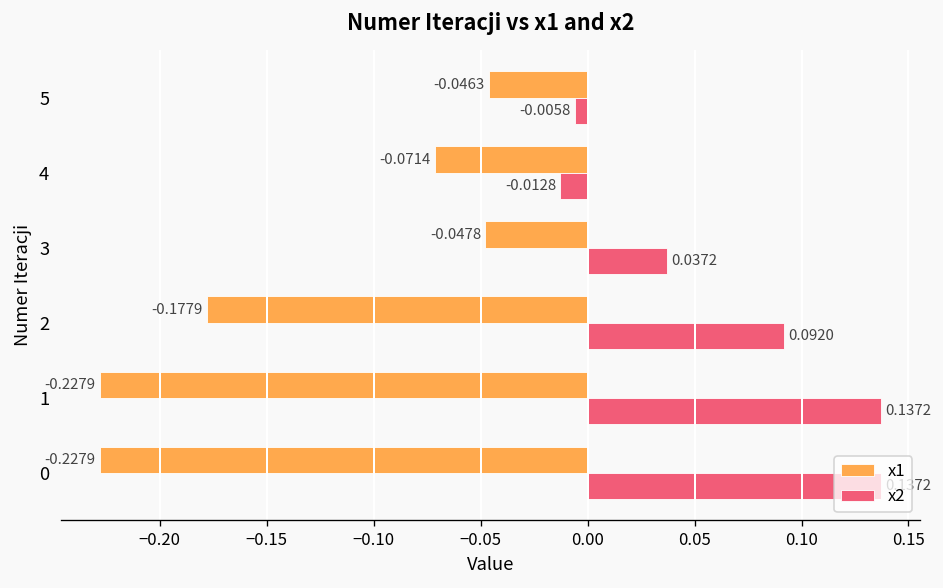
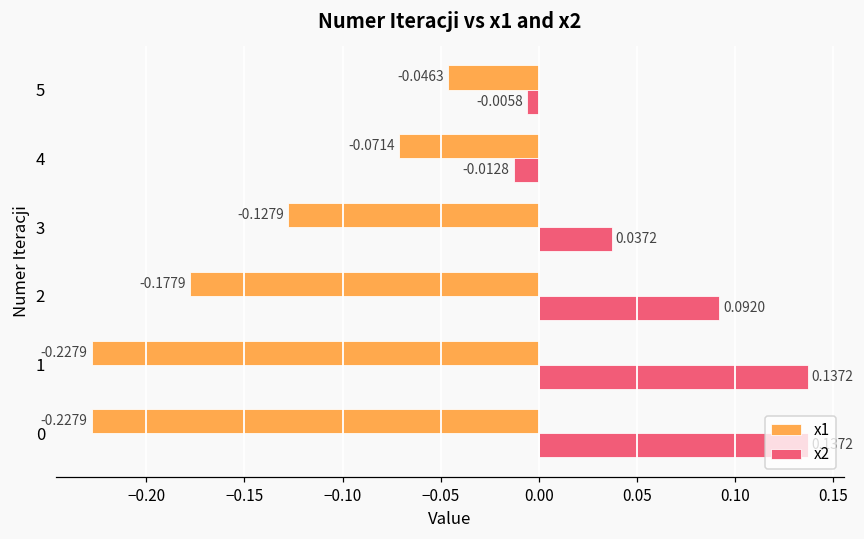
x1, 3: -0.0478 -> -0.1279
